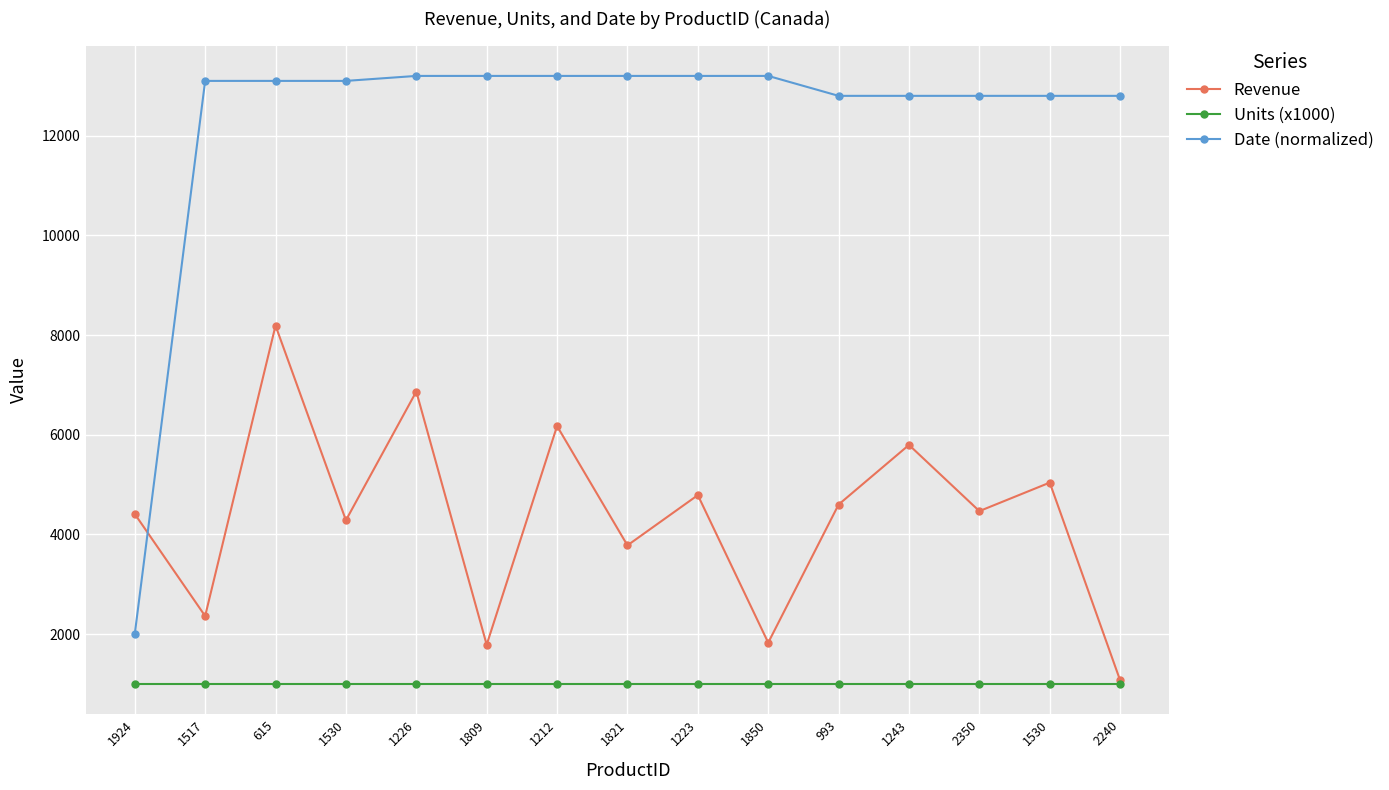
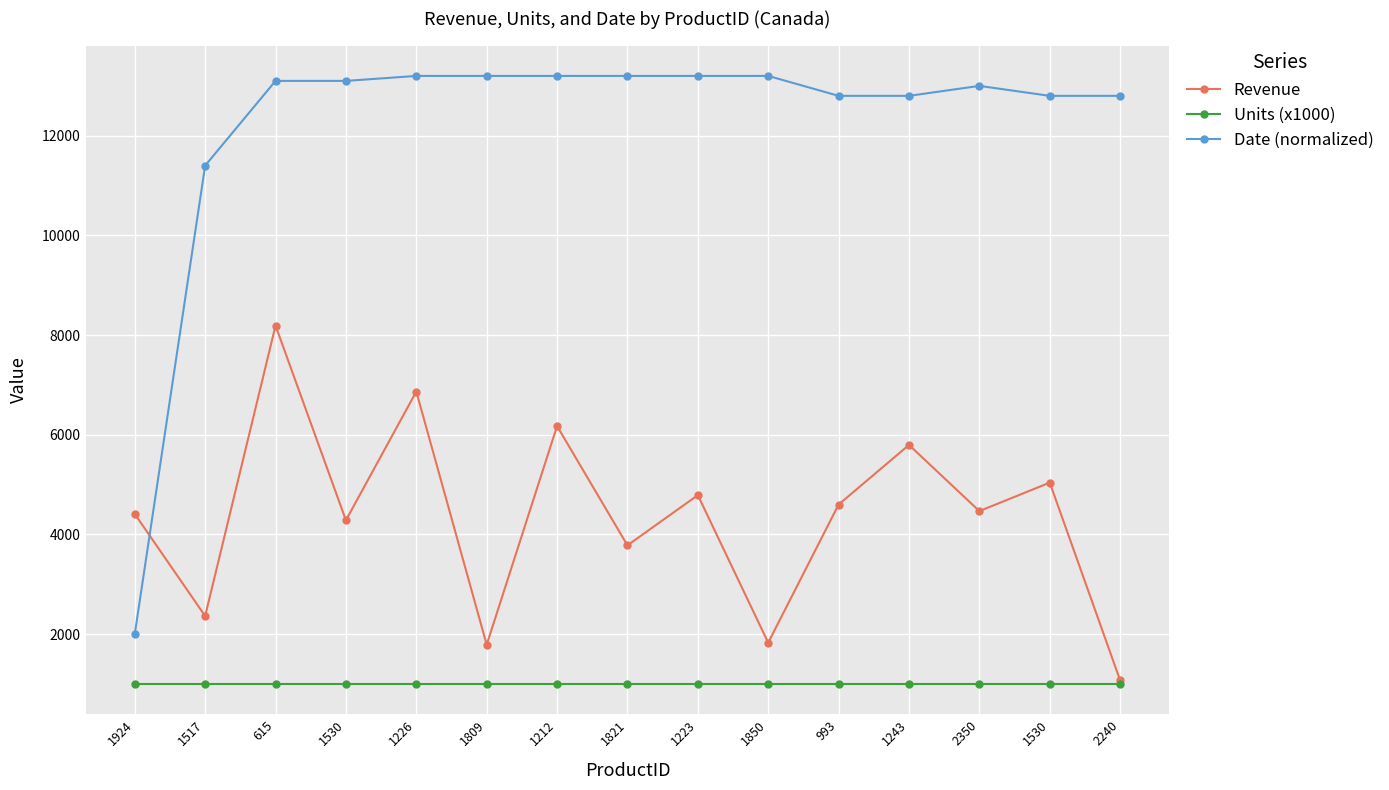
Date (normalized), 1517: 13100 -> 11400
Date (normalized), 2350: 12800 -> 13000
